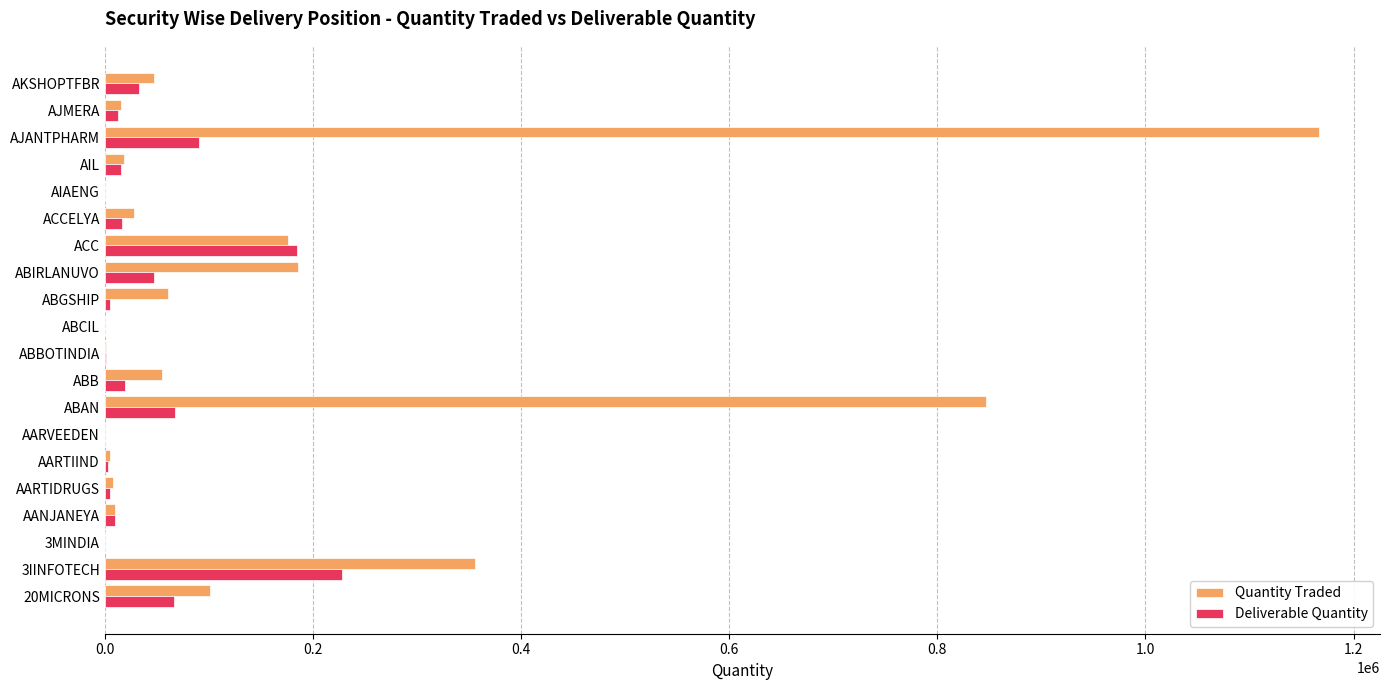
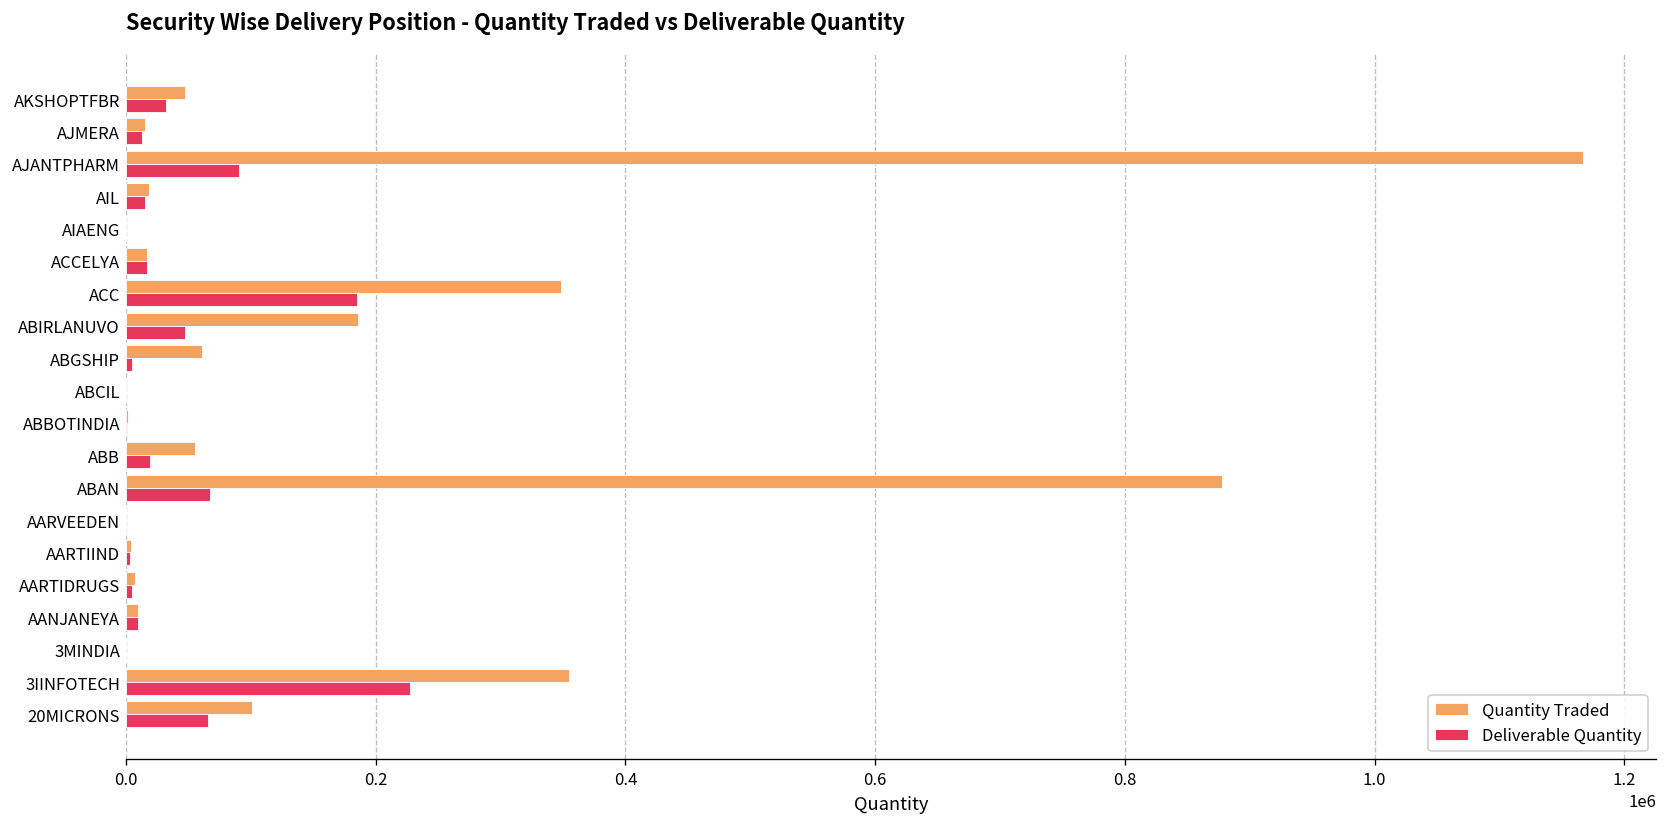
Quantity Traded, ACCELYA: 28000 -> 17000
Quantity Traded, ACC: 176000 -> 349000
Quantity Traded, ABAN: 846000 -> 878000
